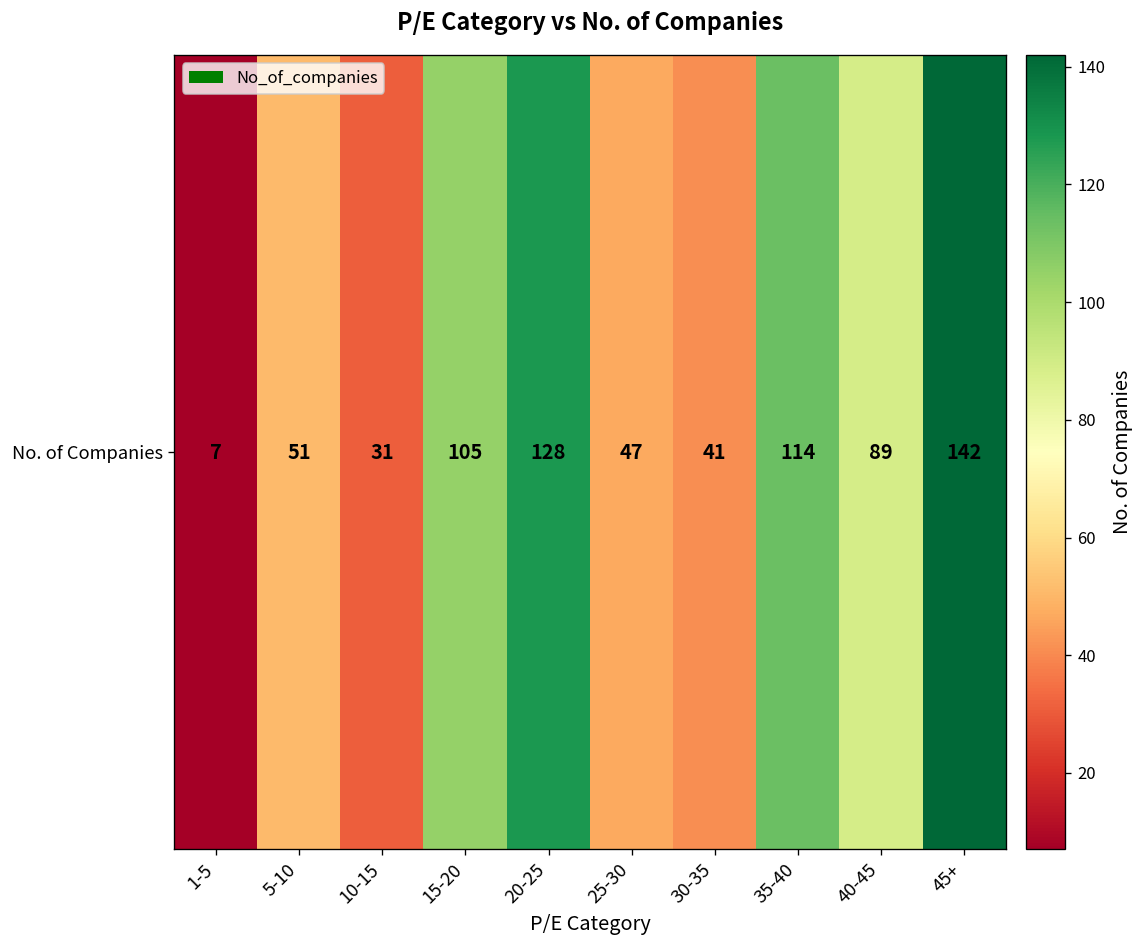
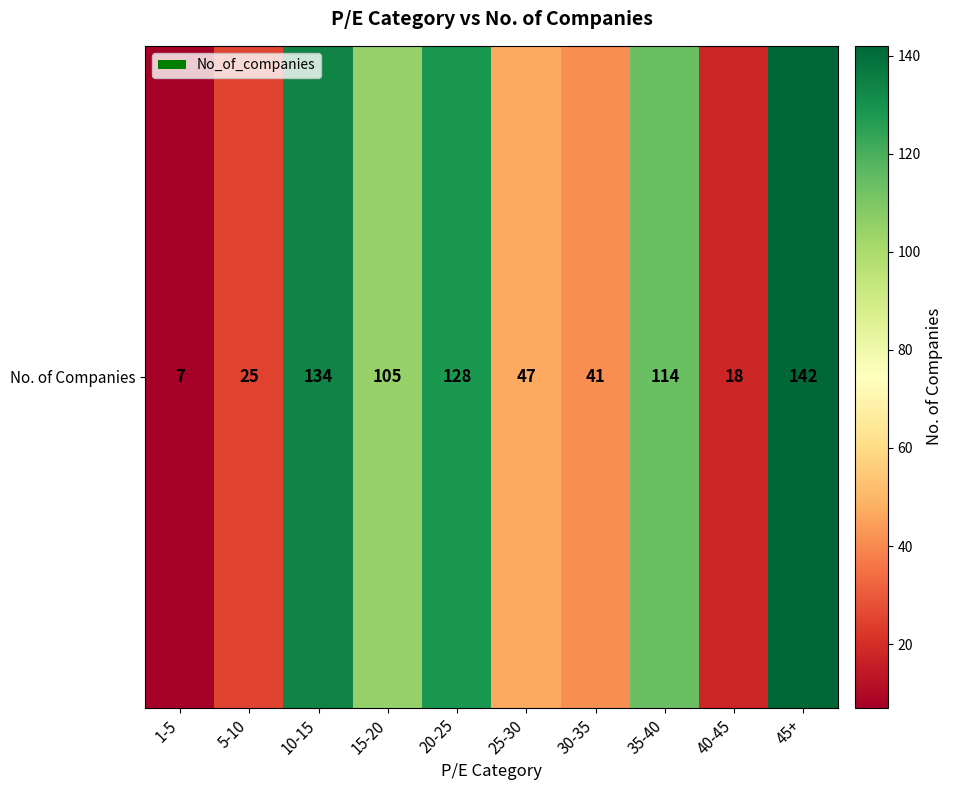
No. of Companies, 5-10: 51 -> 25
No. of Companies, 10-15: 31 -> 134
No. of Companies, 40-45: 89 -> 18
